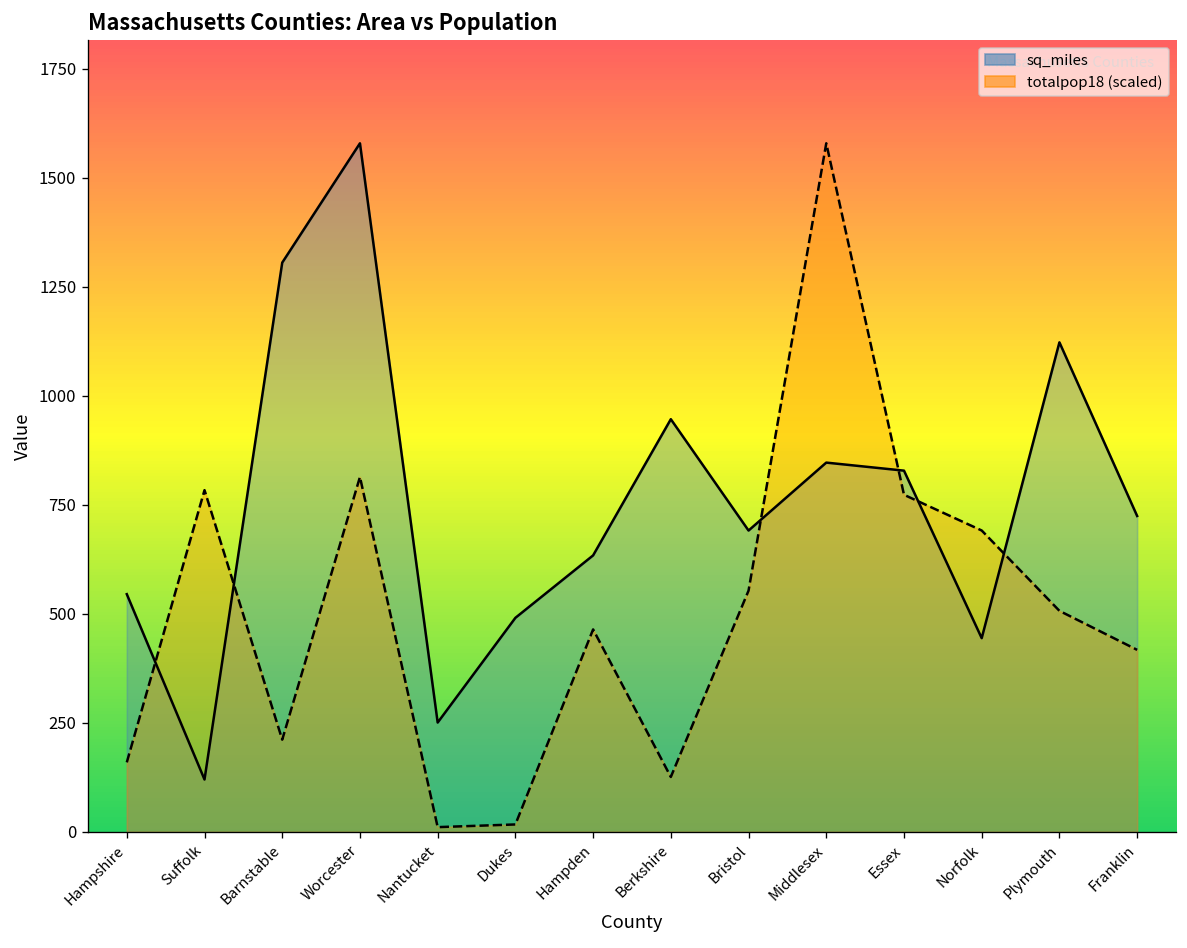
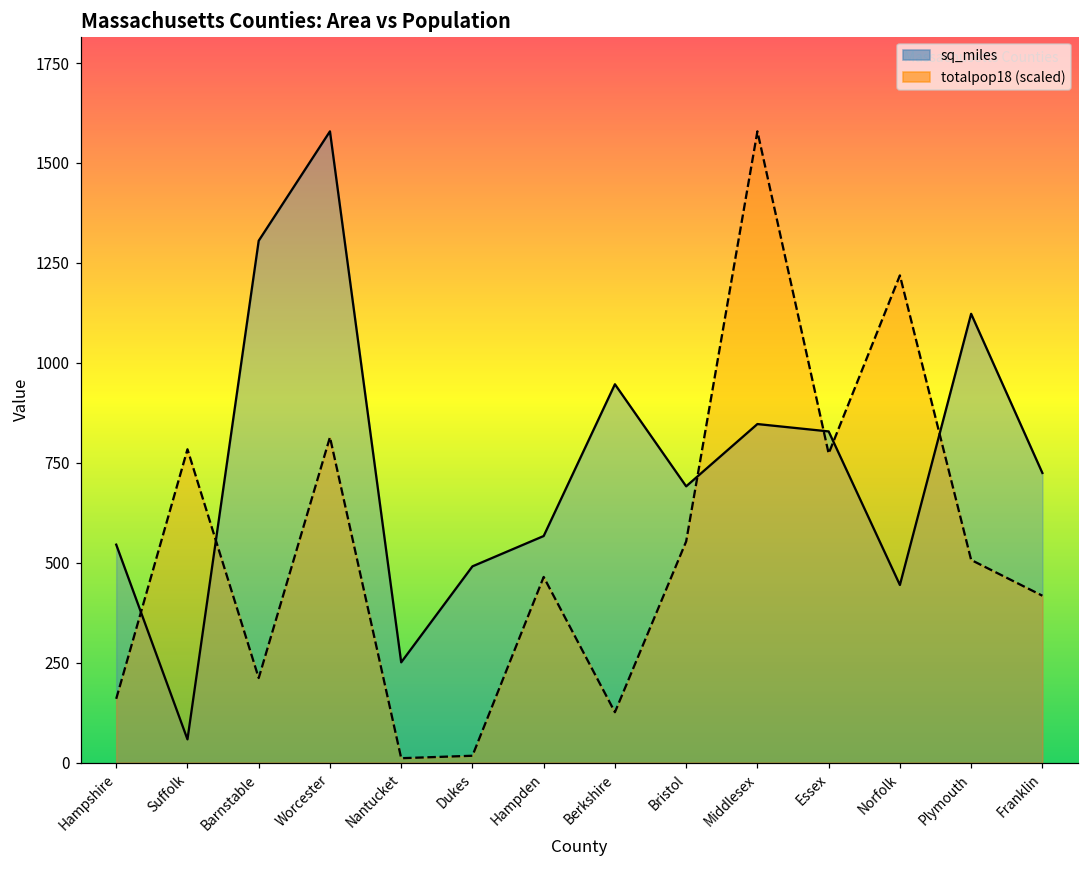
sq_miles, Suffolk: 120 -> 60
sq_miles, Hampden: 630 -> 570
totalpop18 (scaled), Norfolk: 690 -> 1220
